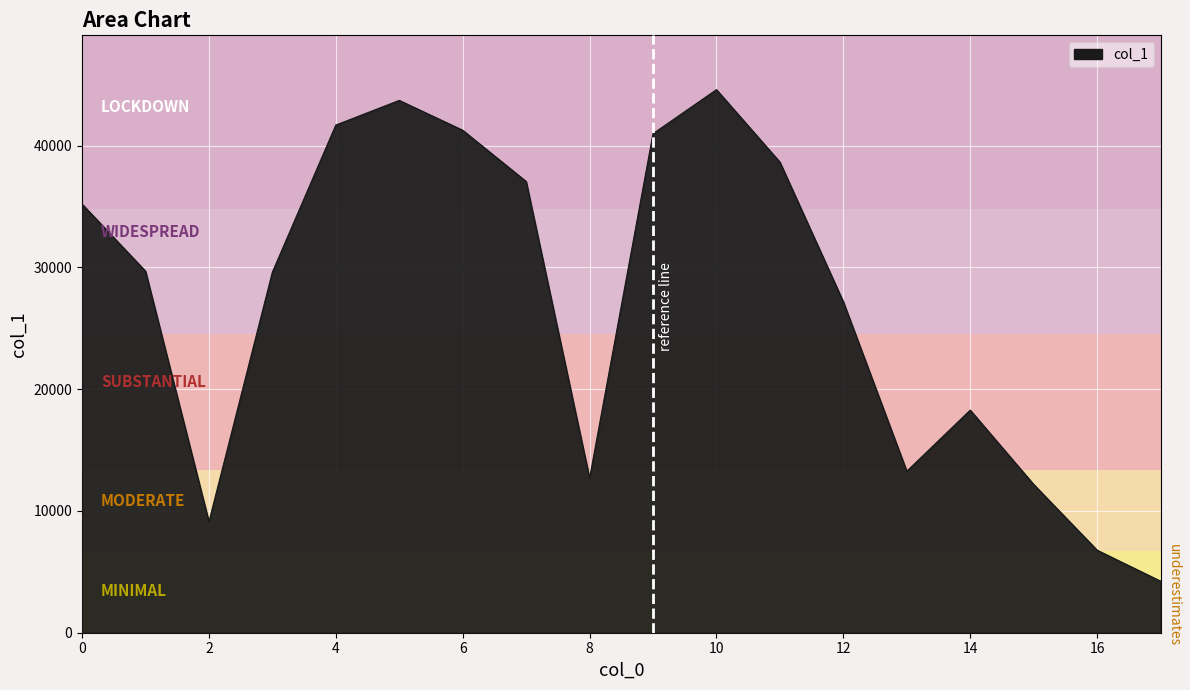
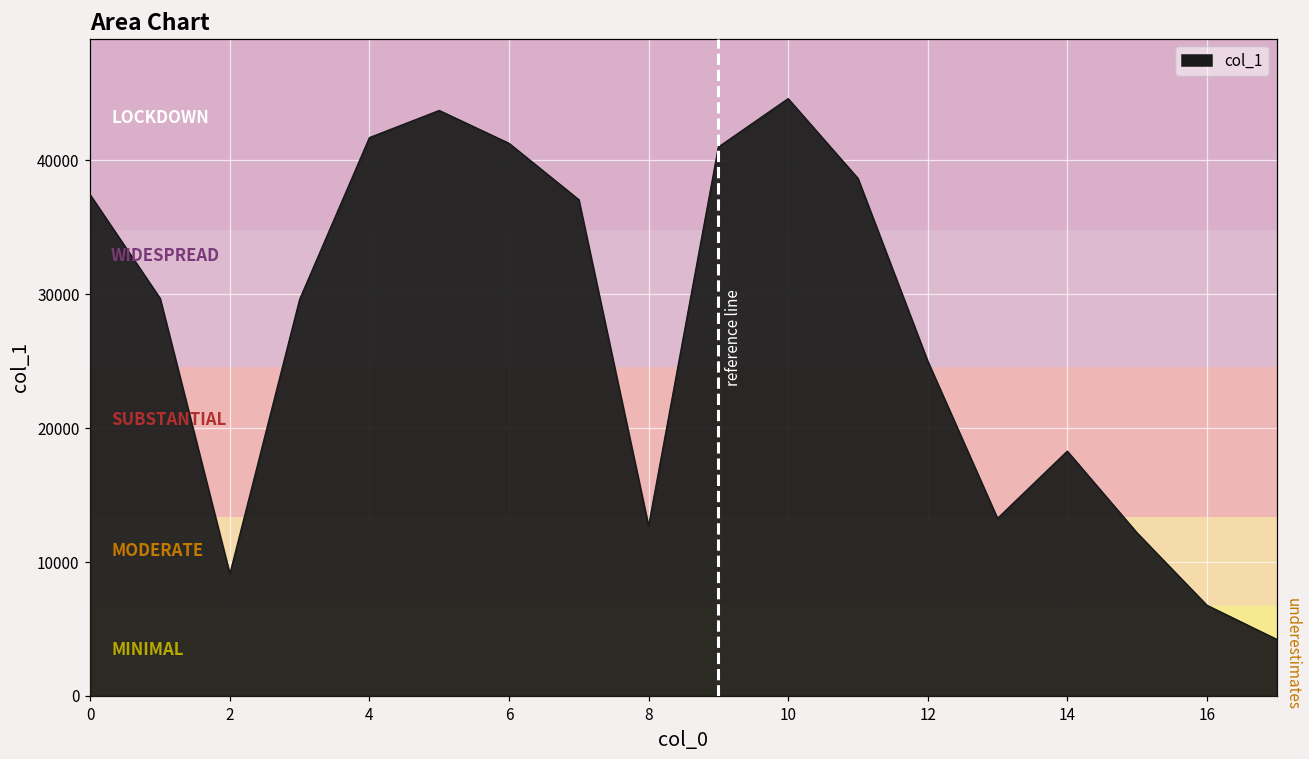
0: 35200 -> 37400
12: 27200 -> 25000
